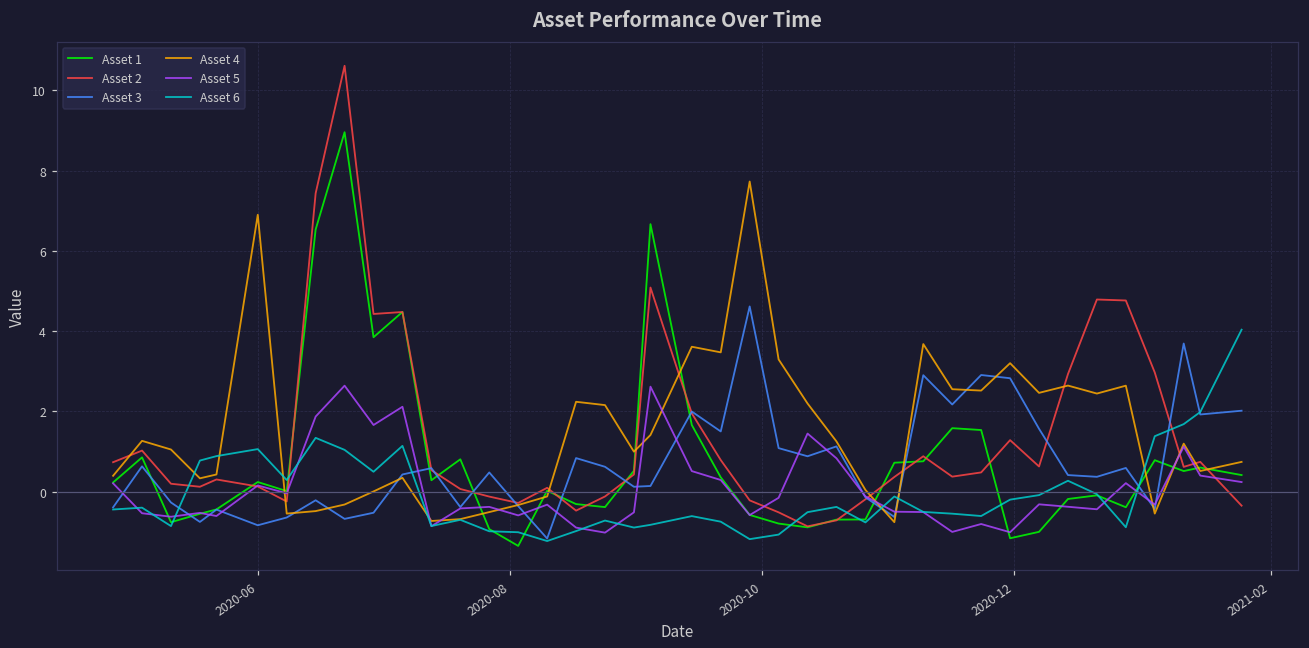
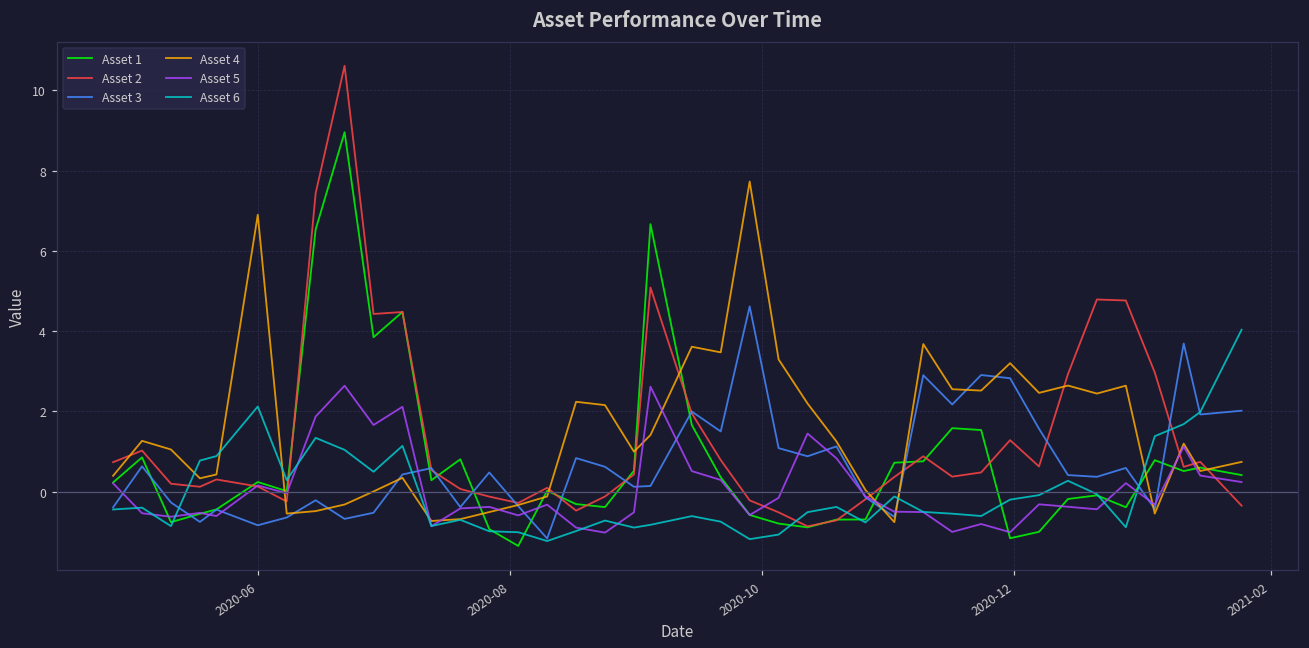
Asset 6, 2020-06: 1.1 -> 2.1
